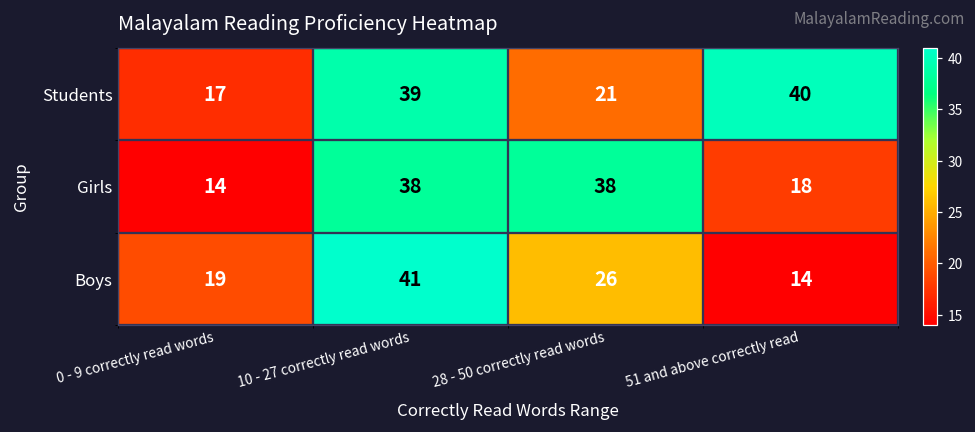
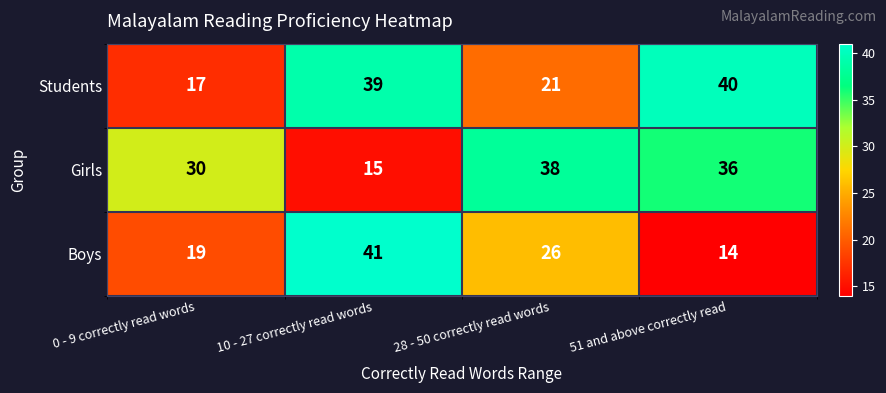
Girls, 0 - 9 correctly read words: 14 -> 30
Girls, 10 - 27 correctly read words: 38 -> 15
Girls, 51 and above correctly read: 18 -> 36
